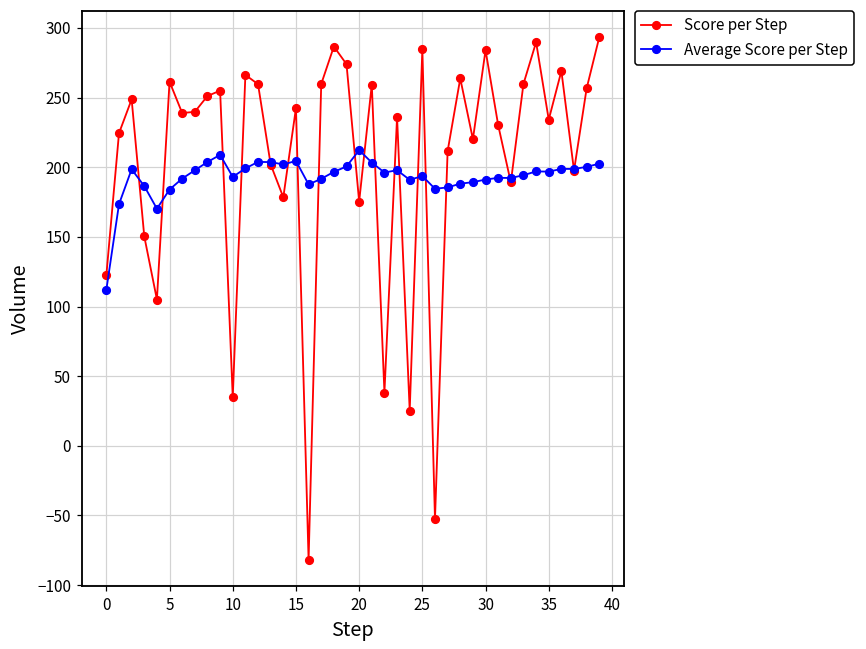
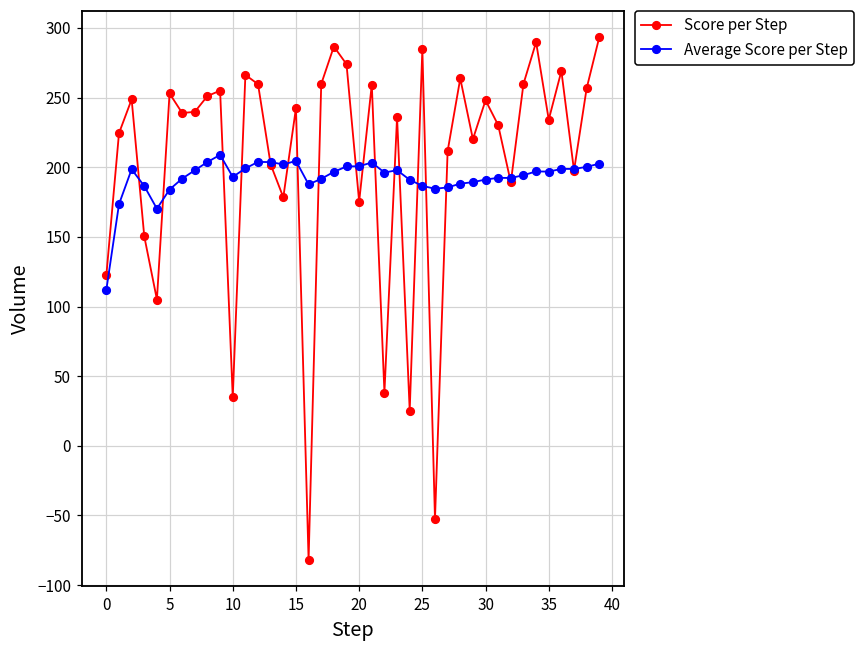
Score per Step, 5: 261 -> 253
Average Score per Step, 20: 212 -> 201
Average Score per Step, 25: 194 -> 187
Score per Step, 30: 284 -> 248
